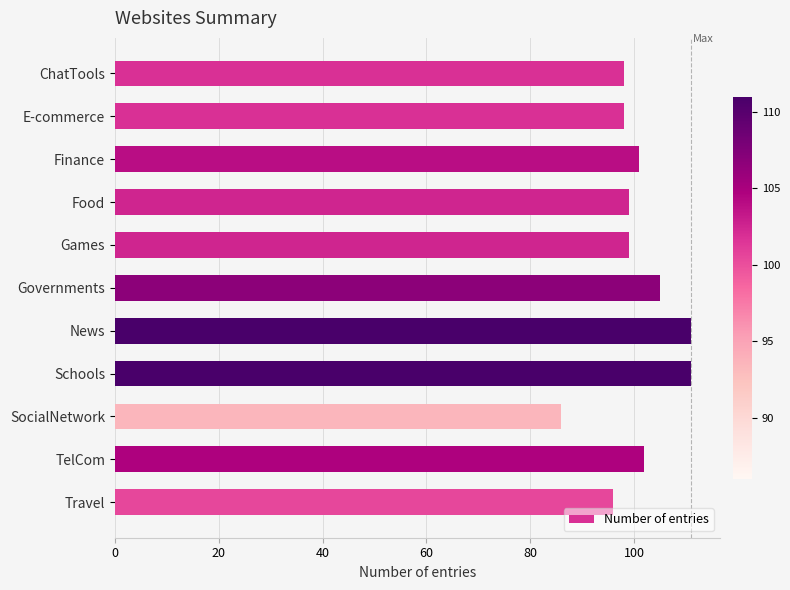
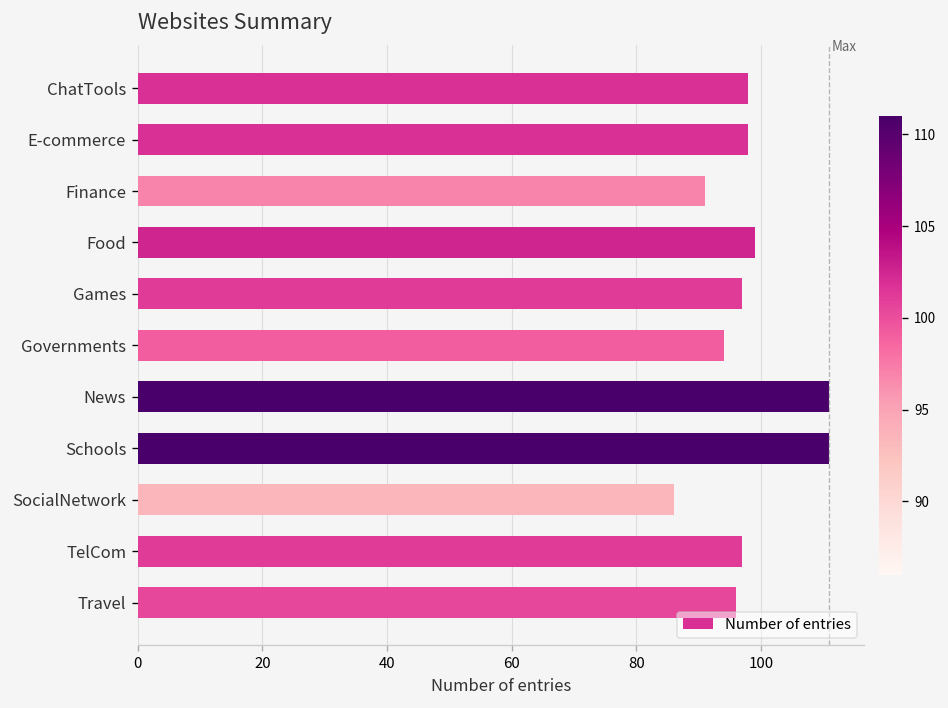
Finance: 101 -> 91
Games: 99 -> 97
Governments: 105 -> 94
TelCom: 102 -> 97
